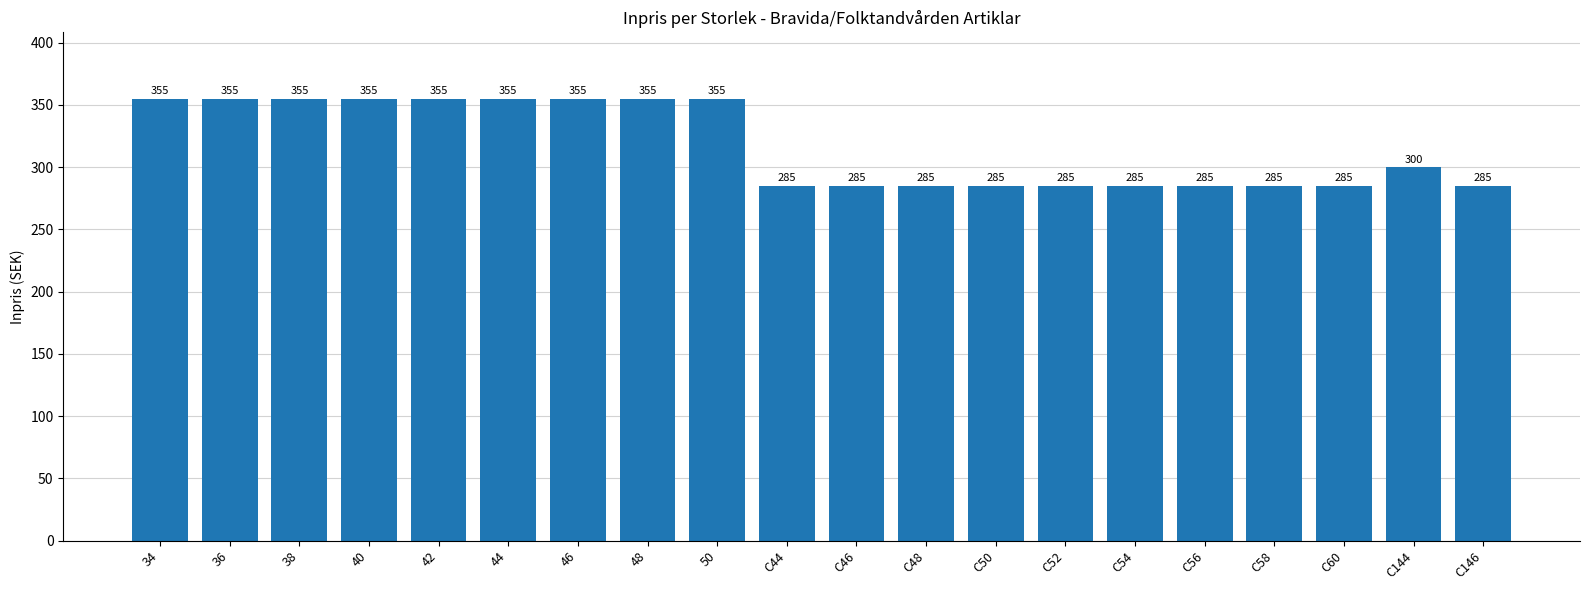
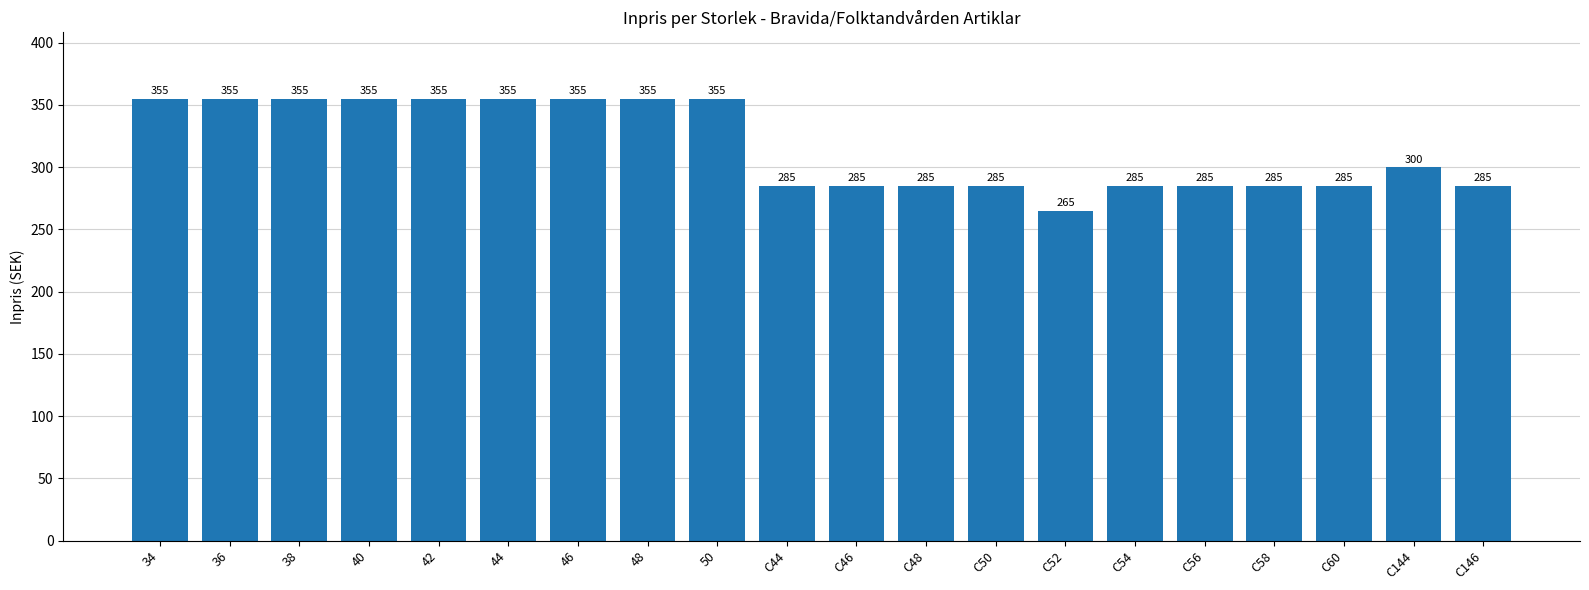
C52: 285 -> 265
